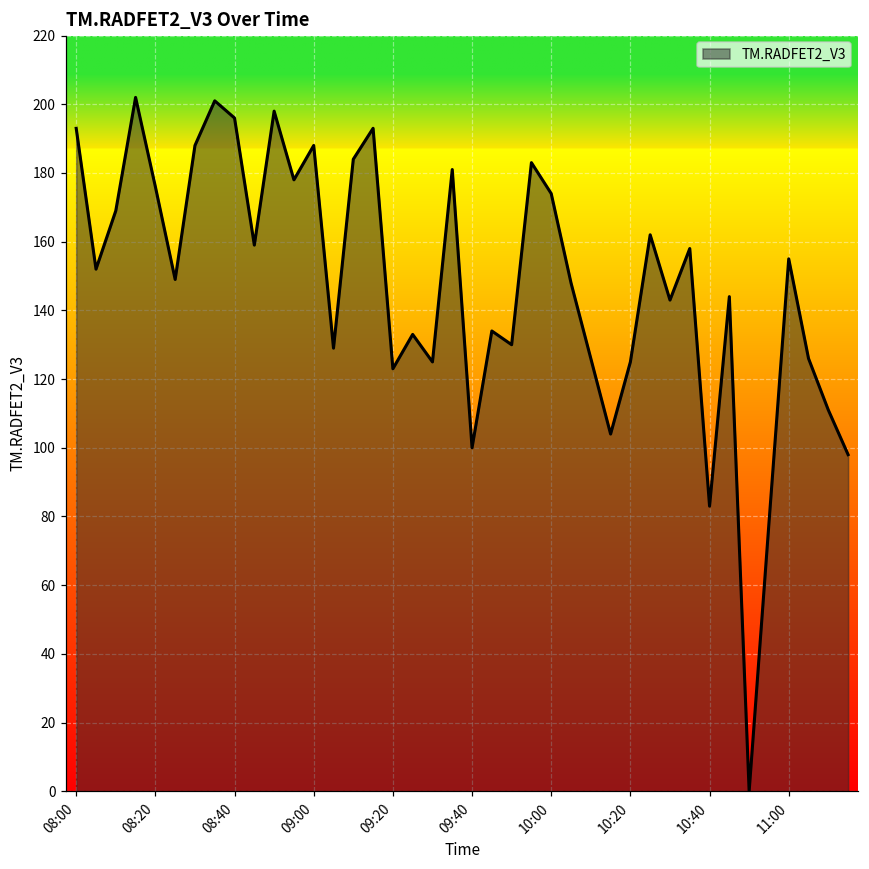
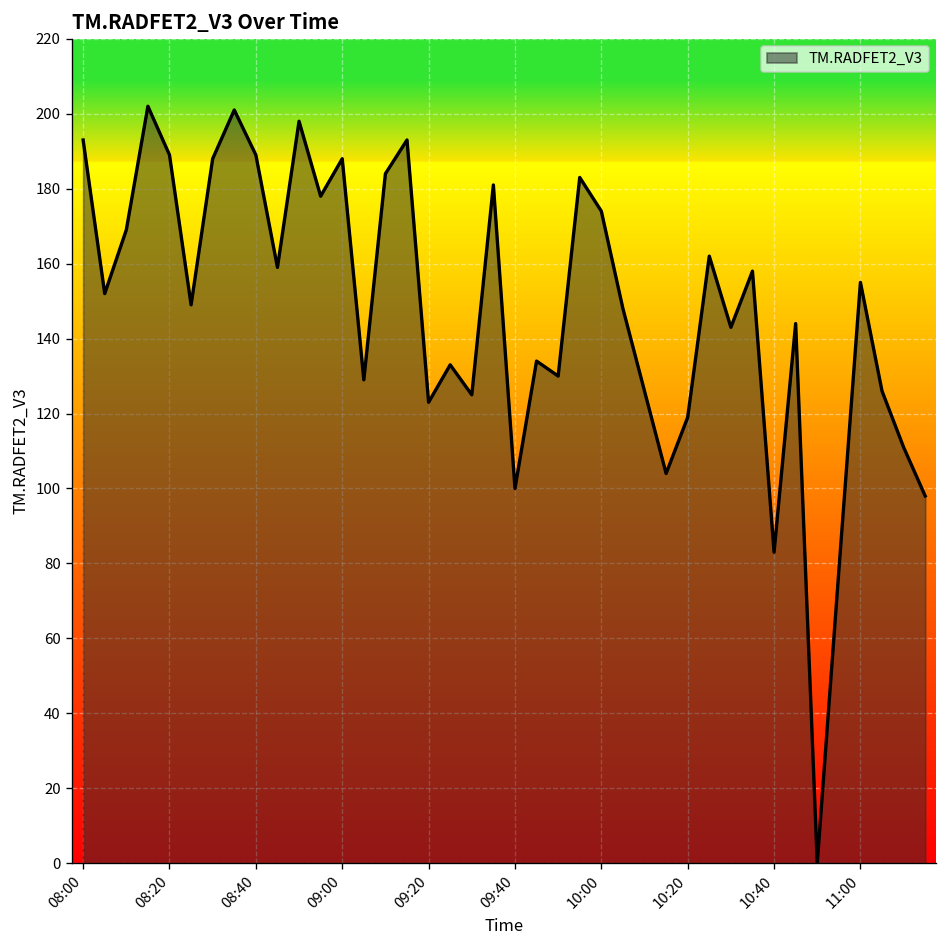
08:20: 176 -> 189
08:40: 196 -> 189
10:20: 125 -> 119
